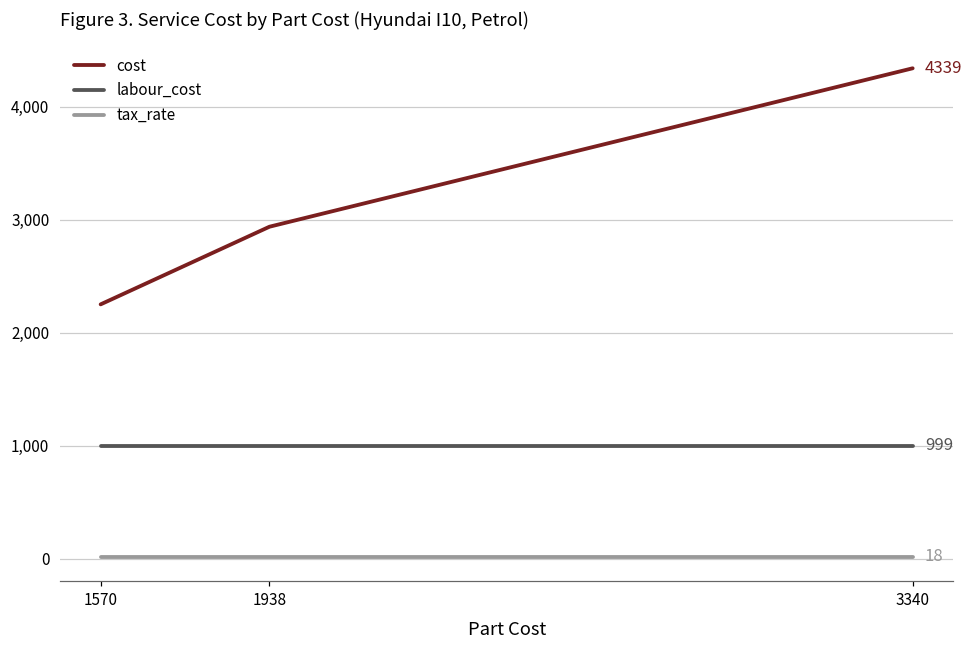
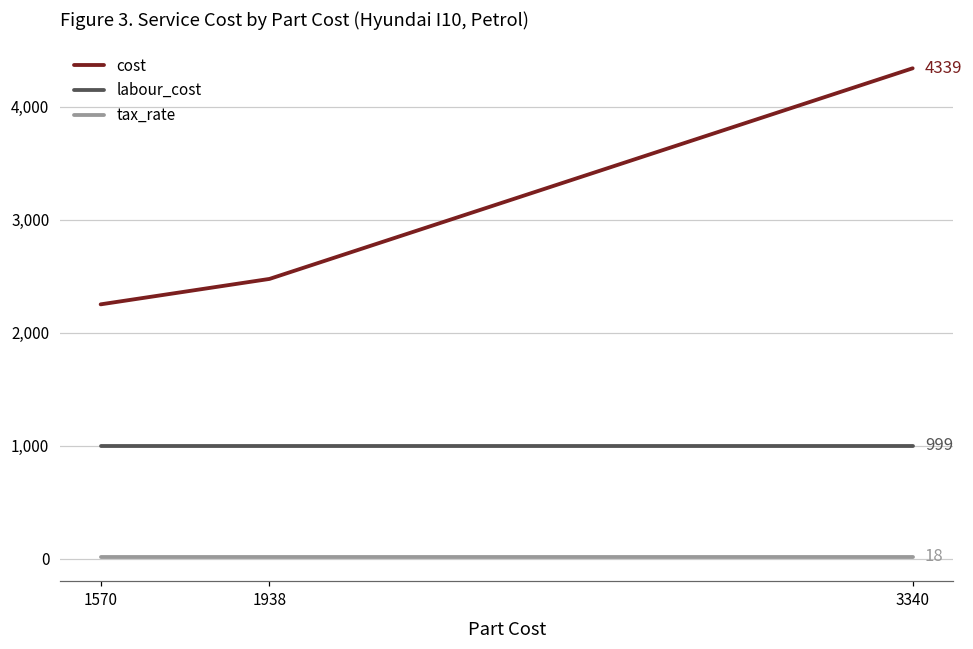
cost, 1938: 2,940 -> 2,480
